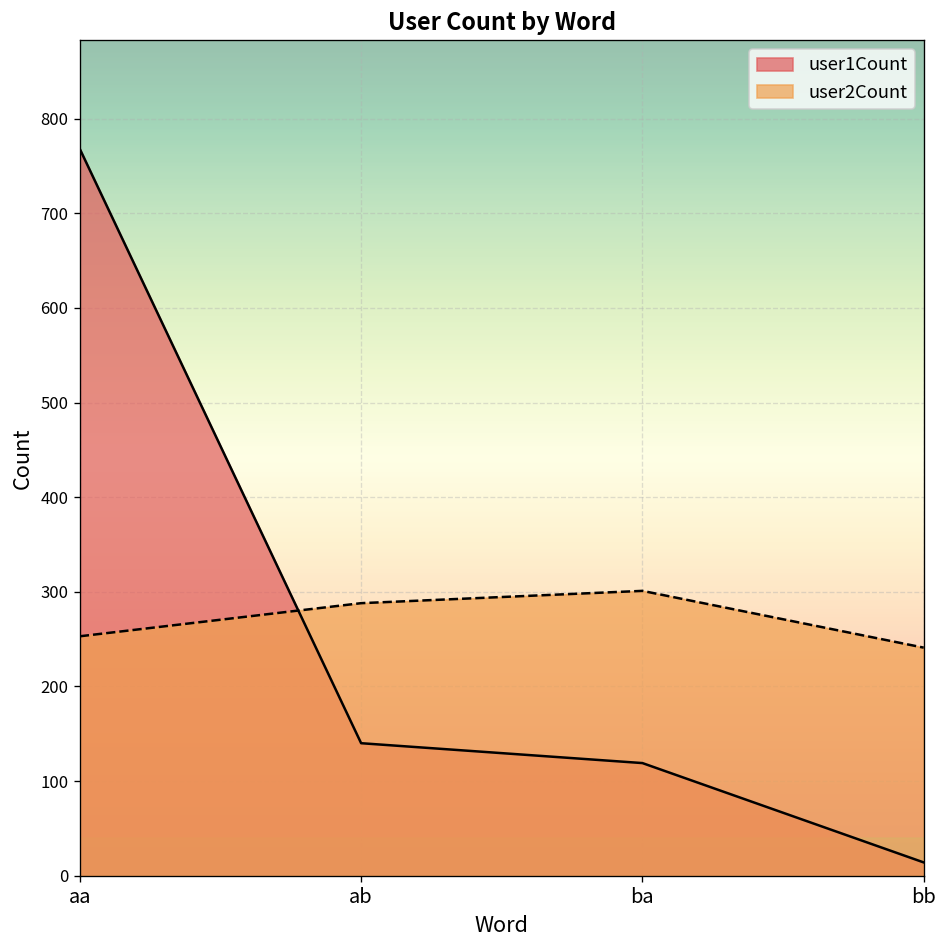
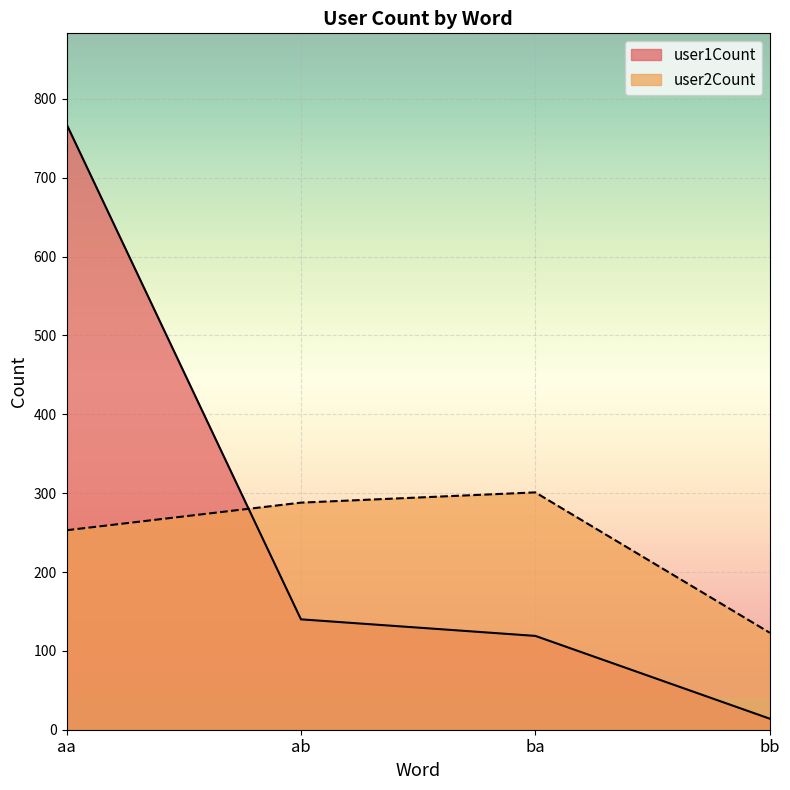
user2Count, bb: 240 -> 120
